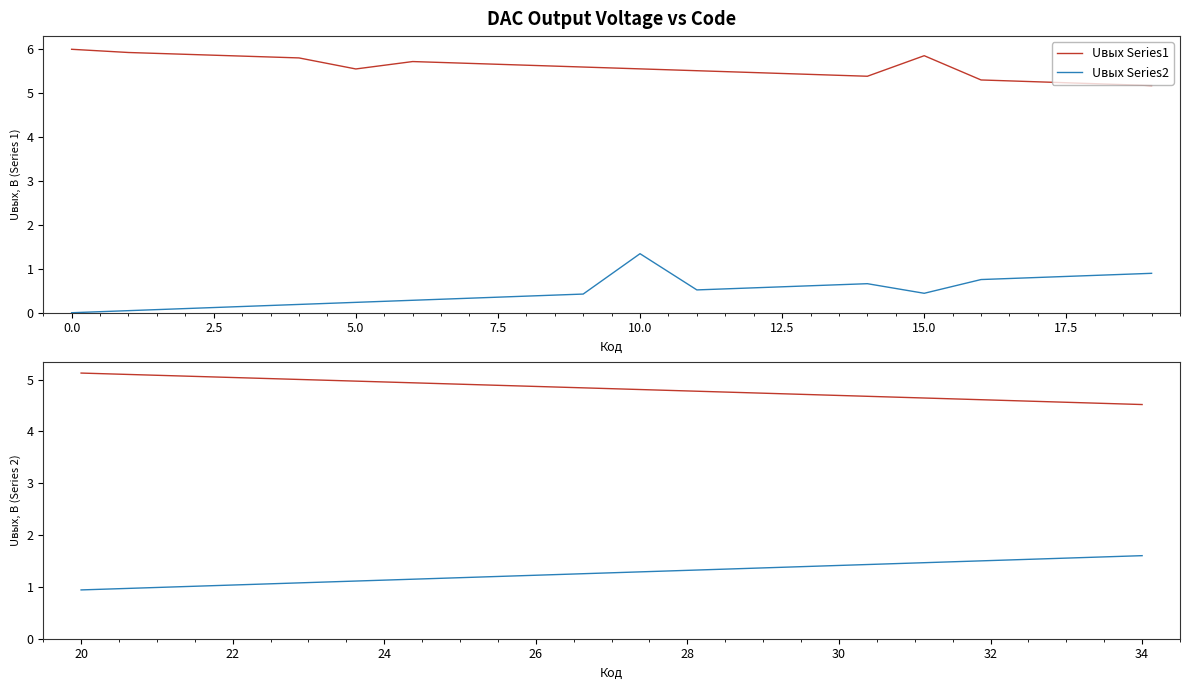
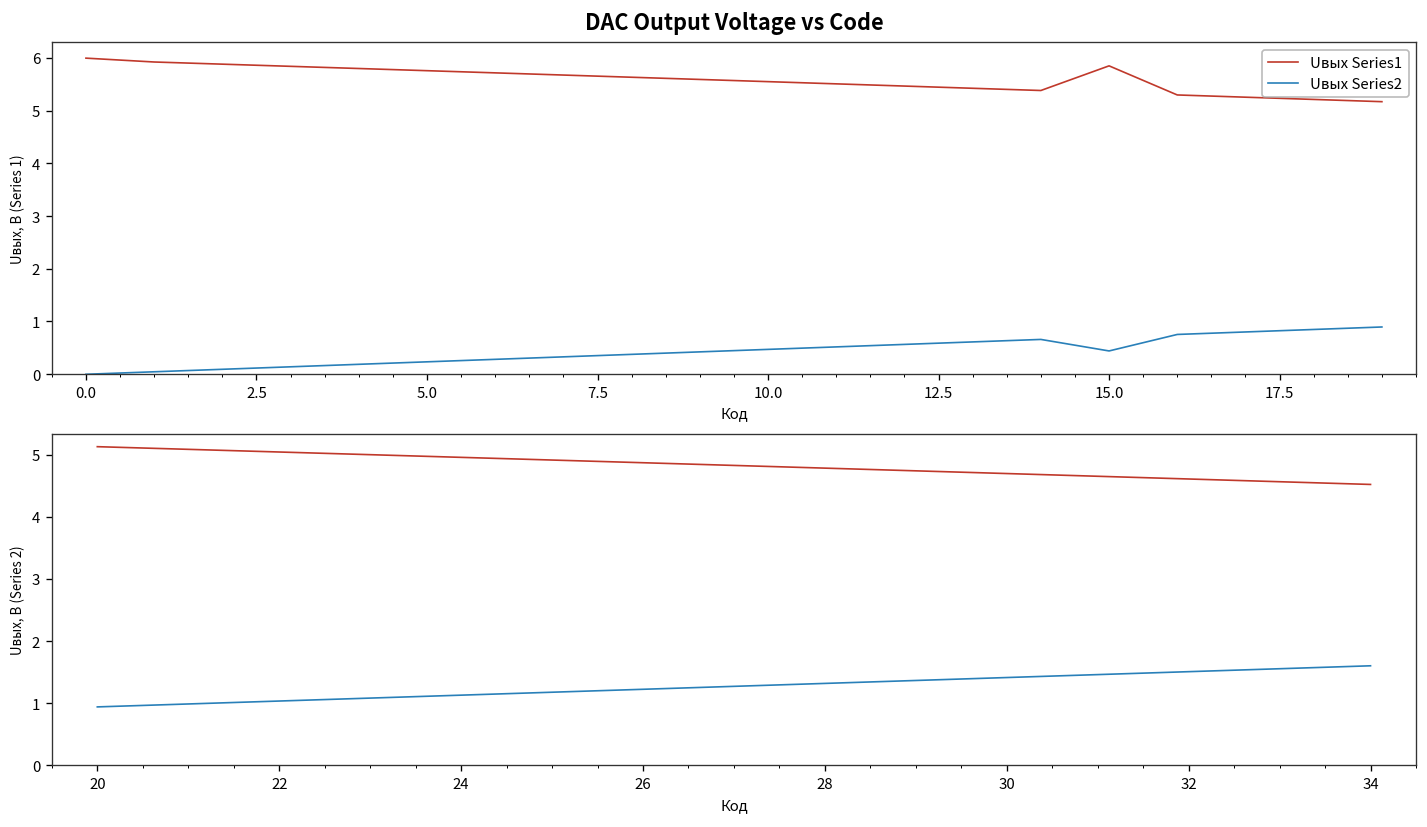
DAC Output Voltage vs Code, Uвых Series1, 5.0: 5.5 -> 5.8
DAC Output Voltage vs Code, Uвых Series2, 10.0: 1.3 -> 0.5
